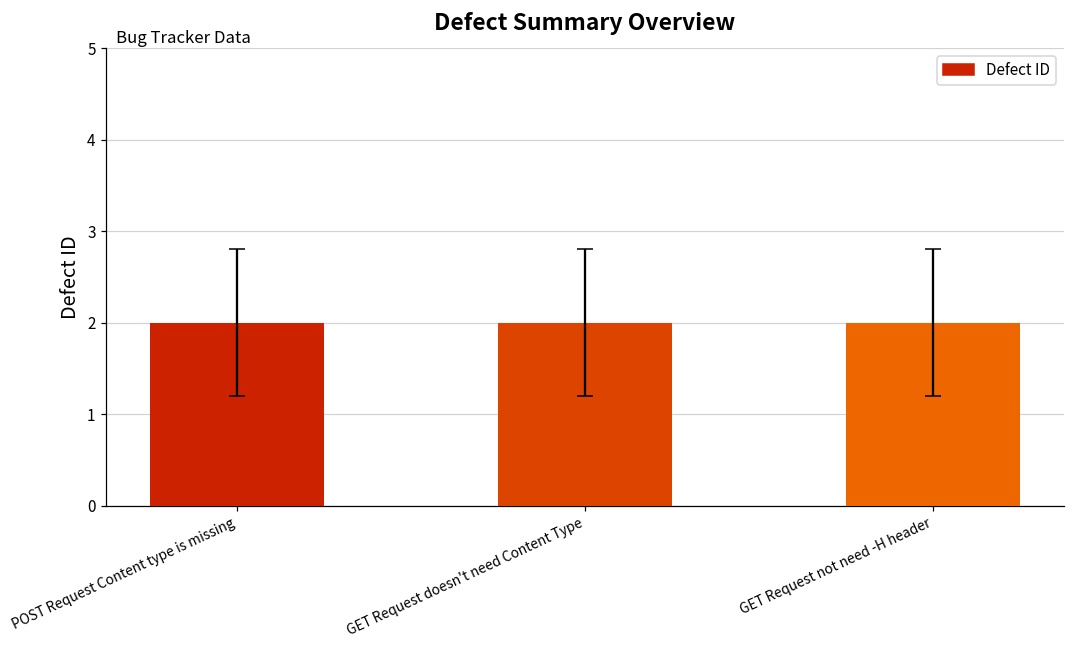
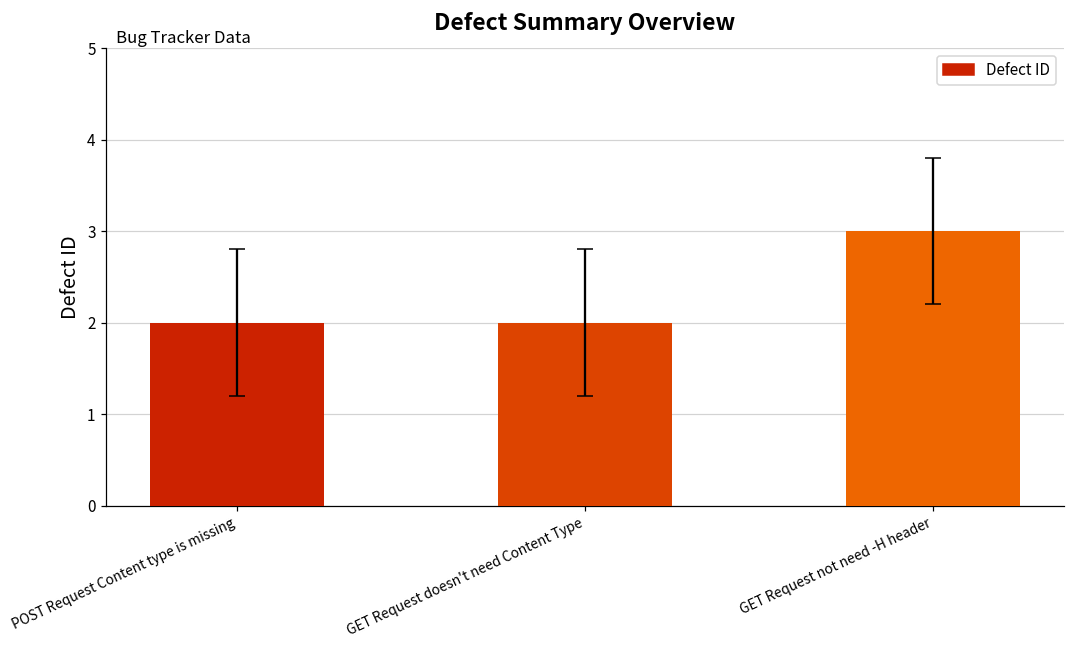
Defect ID, GET Request not need -H header: 2 -> 3
